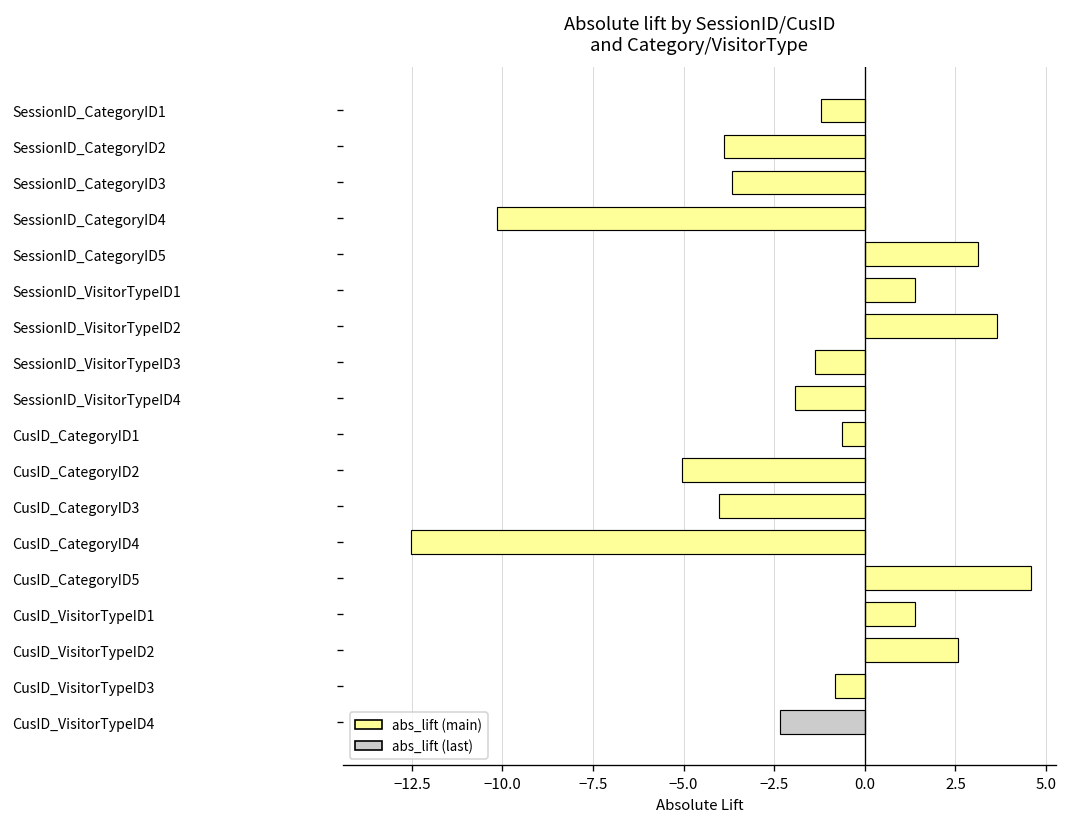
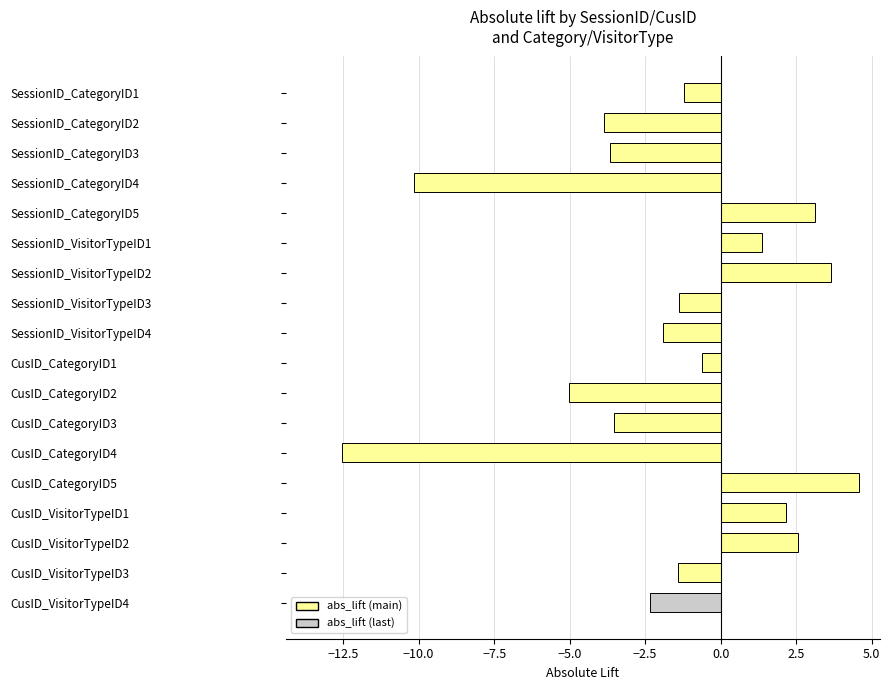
CusID_CategoryID3: -4.0 -> -3.5
CusID_VisitorTypeID1: 1.4 -> 2.2
CusID_VisitorTypeID3: -0.8 -> -1.4
